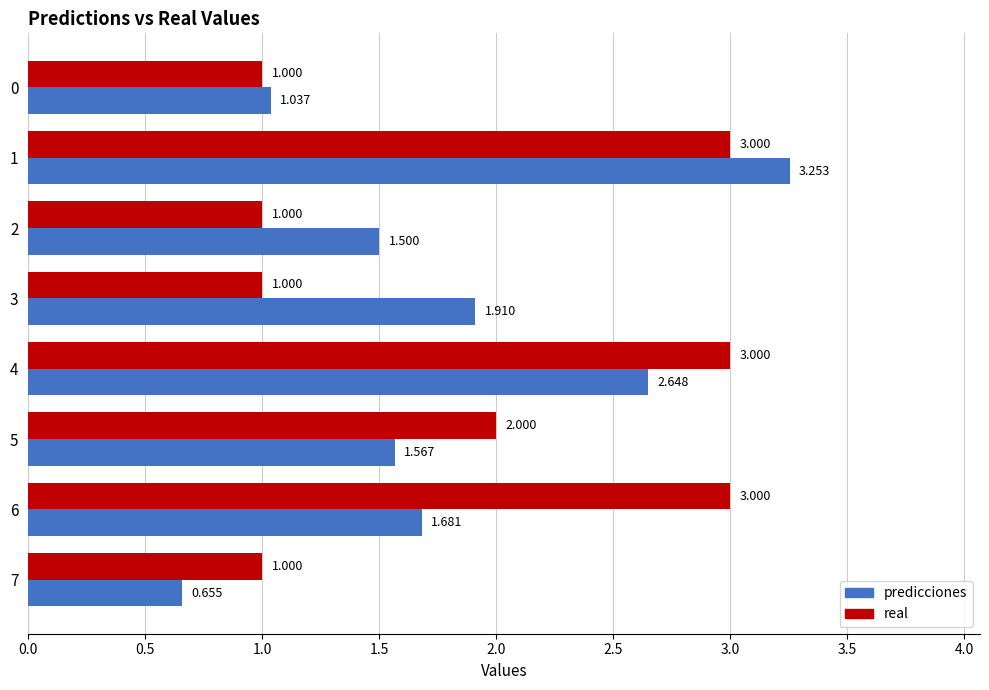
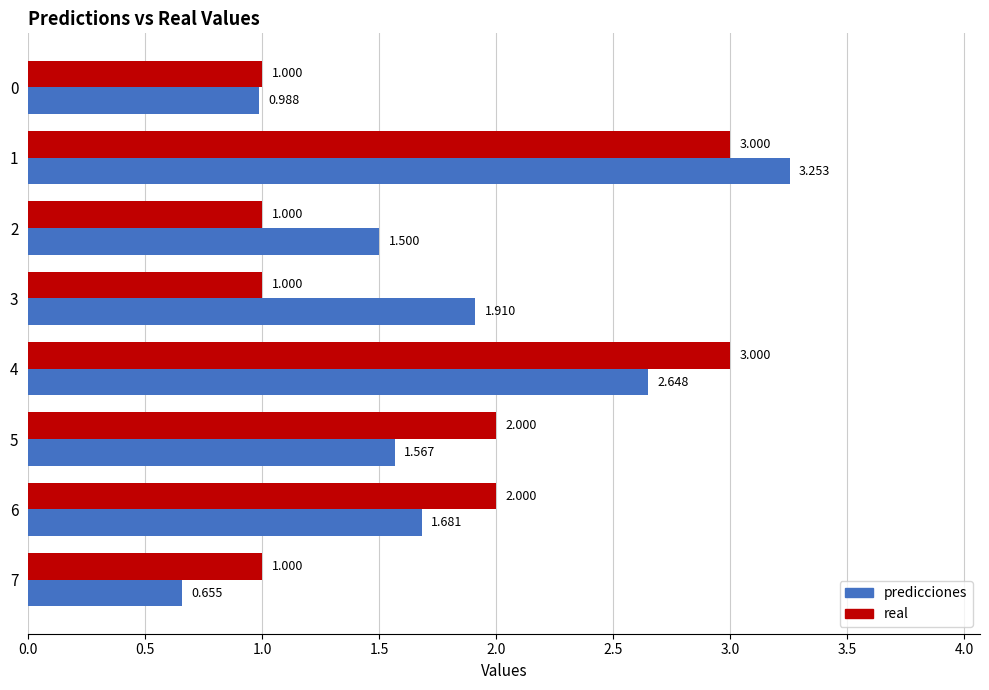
predicciones, 0: 1.037 -> 0.988
real, 6: 3.000 -> 2.000
